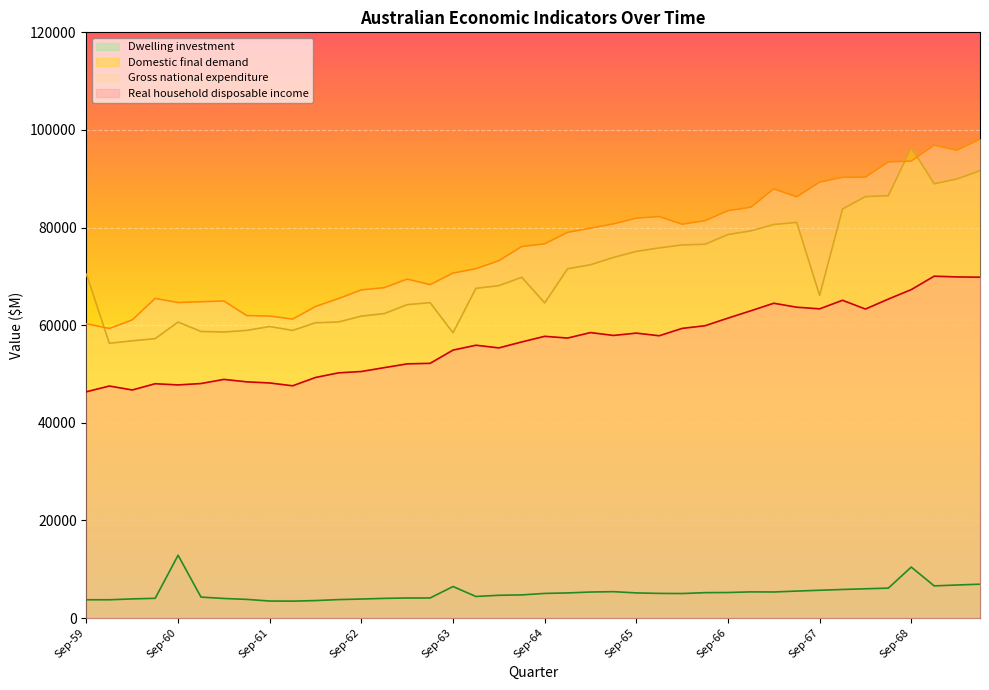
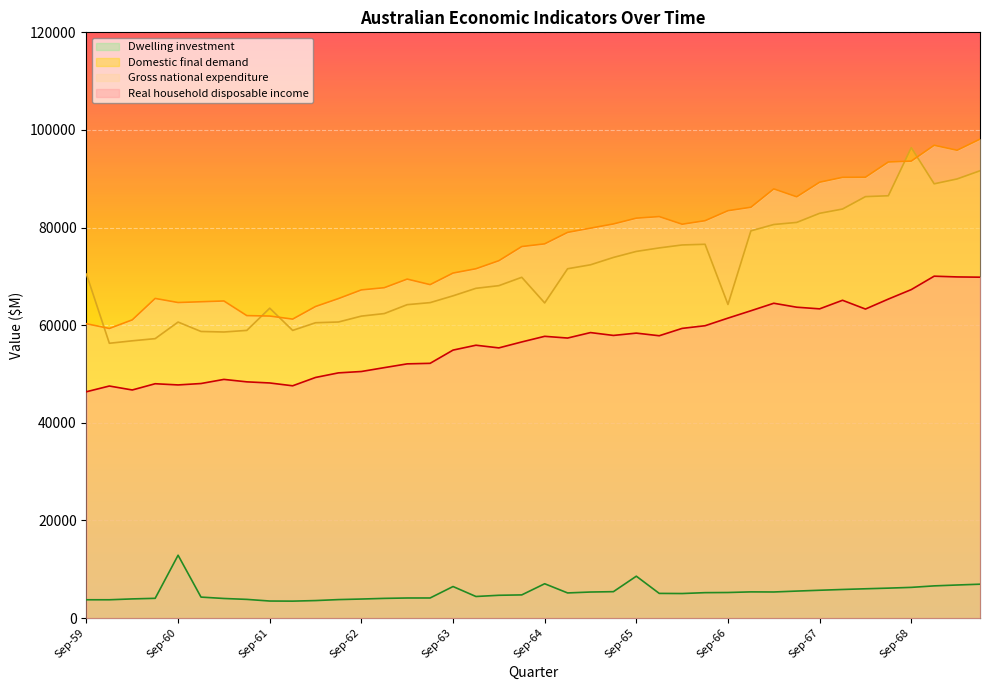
Domestic final demand, Sep-61: 60000 -> 63000
Domestic final demand, Sep-63: 58000 -> 66000
Dwelling investment, Sep-64: 5000 -> 7000
Dwelling investment, Sep-65: 5000 -> 9000
Domestic final demand, Sep-66: 79000 -> 64000
Domestic final demand, Sep-67: 66000 -> 83000
Dwelling investment, Sep-68: 10000 -> 6000
